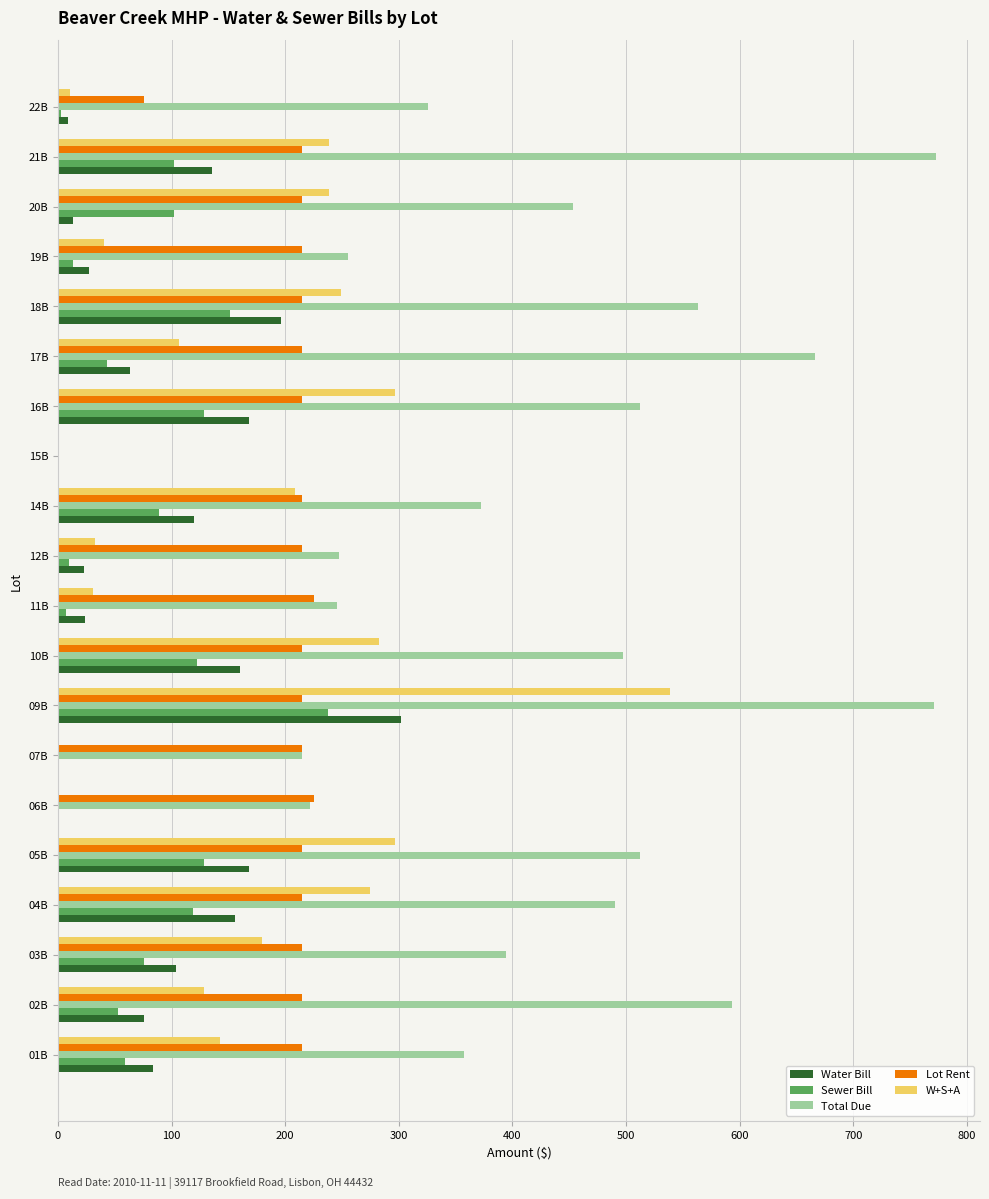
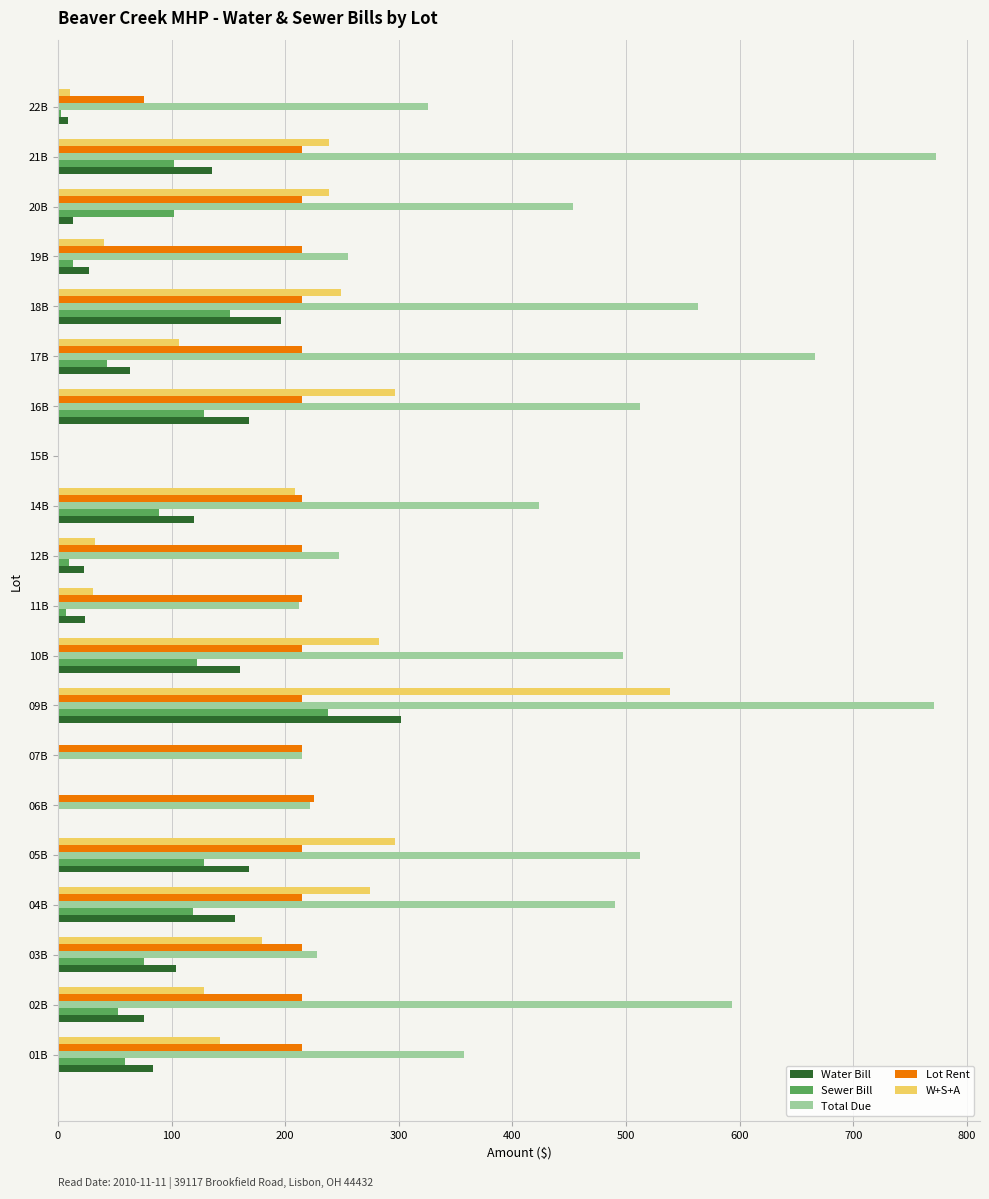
Total Due, 14B: 372 -> 424
Lot Rent, 11B: 225 -> 215
Total Due, 11B: 246 -> 213
Total Due, 03B: 394 -> 228
